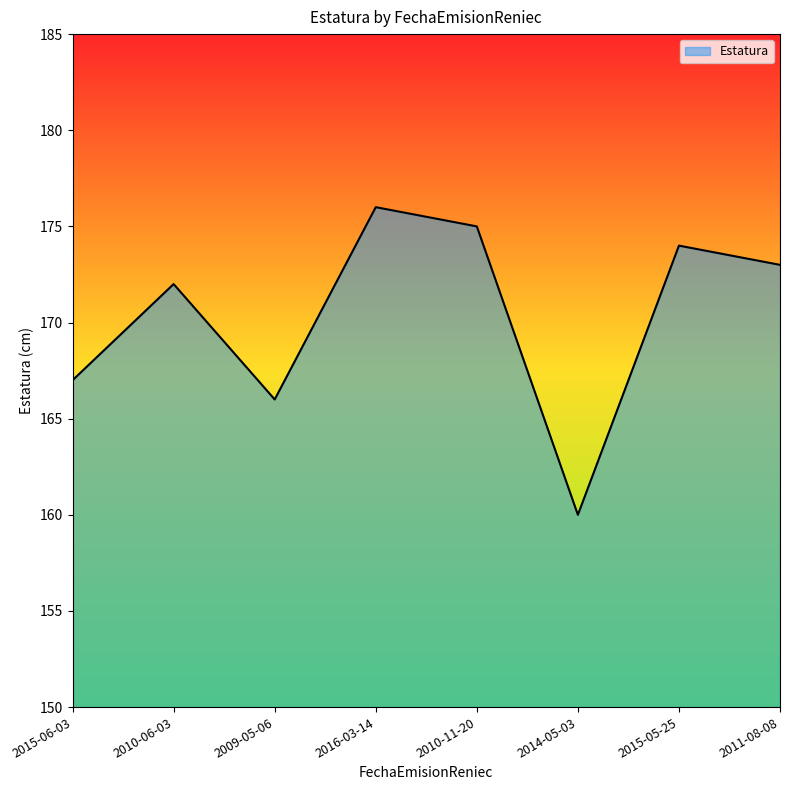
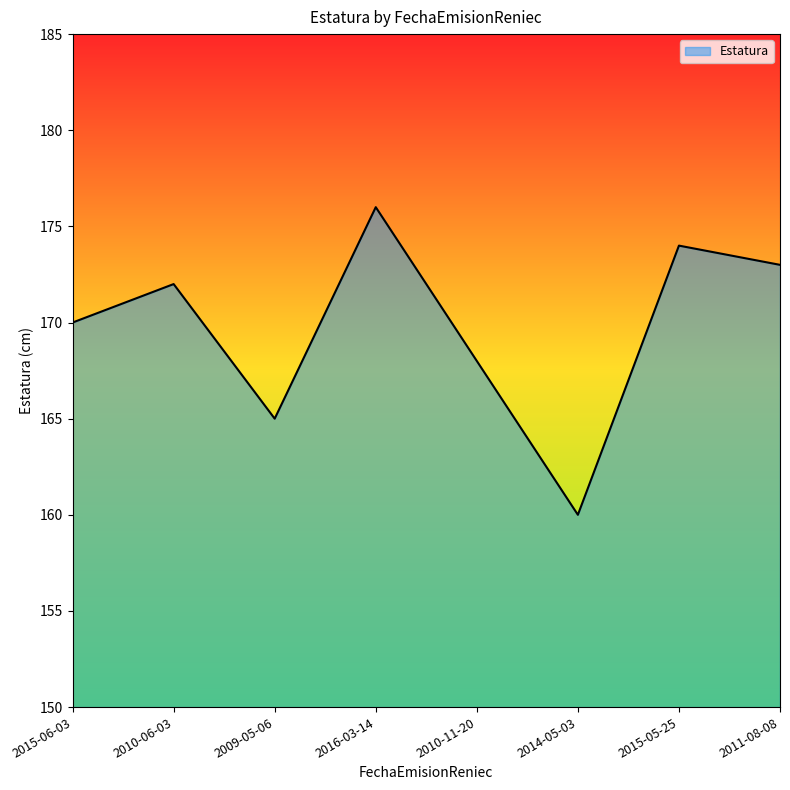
2015-06-03: 167 -> 170
2009-05-06: 166 -> 165
2010-11-20: 175 -> 168
